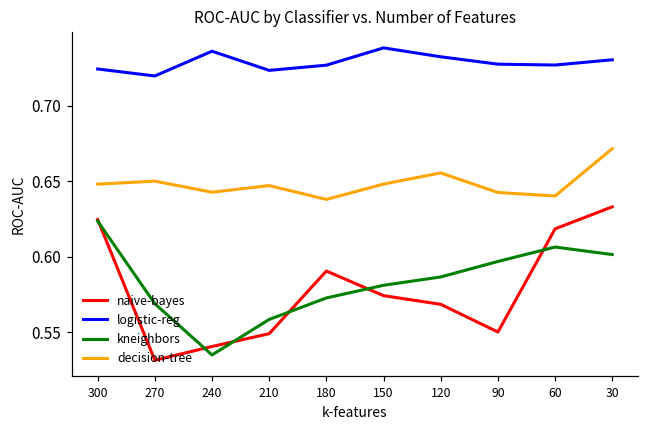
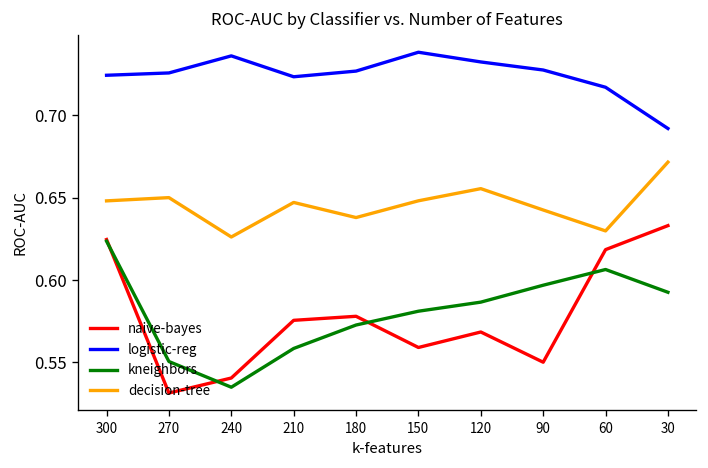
logistic-reg, 270: 0.720 -> 0.726
kneighbors, 270: 0.569 -> 0.551
decision-tree, 240: 0.643 -> 0.626
naive-bayes, 210: 0.549 -> 0.576
naive-bayes, 180: 0.591 -> 0.578
naive-bayes, 150: 0.574 -> 0.559
logistic-reg, 60: 0.727 -> 0.717
decision-tree, 60: 0.640 -> 0.630
logistic-reg, 30: 0.730 -> 0.692
kneighbors, 30: 0.601 -> 0.593
